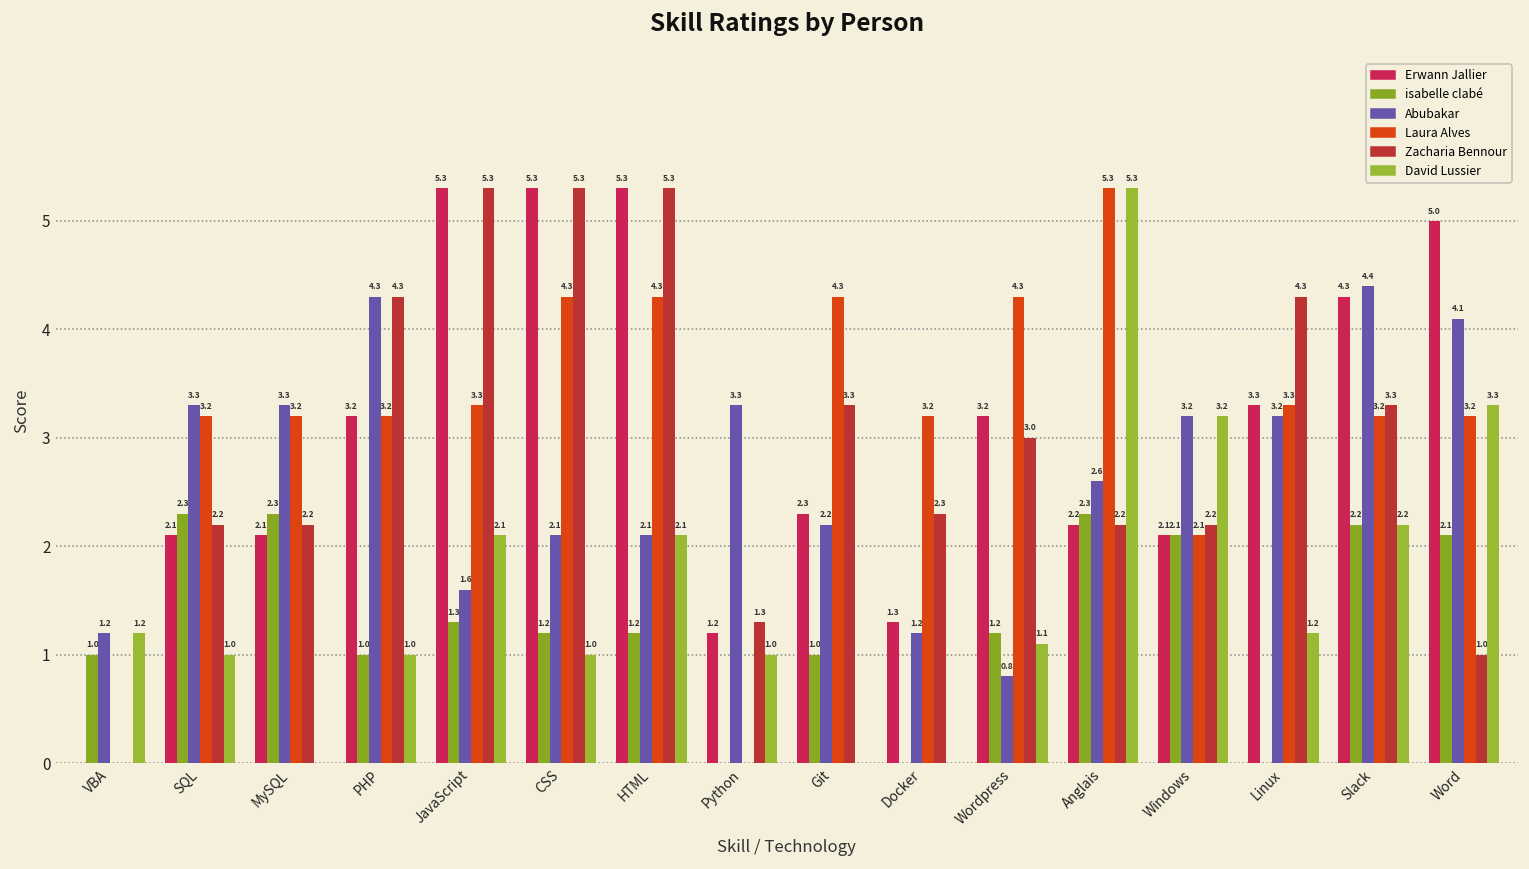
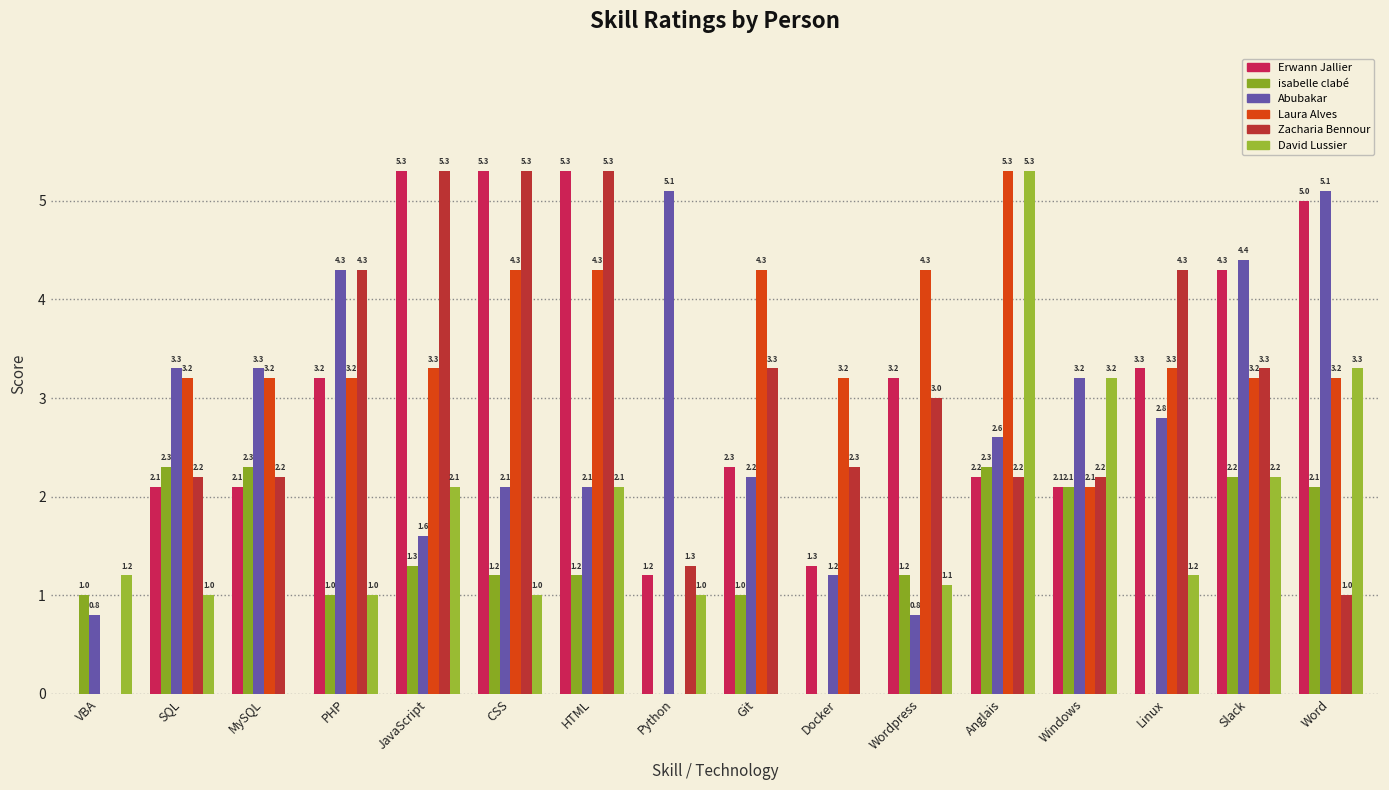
Abubakar, VBA: 1.2 -> 0.8
Abubakar, Python: 3.3 -> 5.1
Abubakar, Linux: 3.2 -> 2.8
Abubakar, Word: 4.1 -> 5.1
